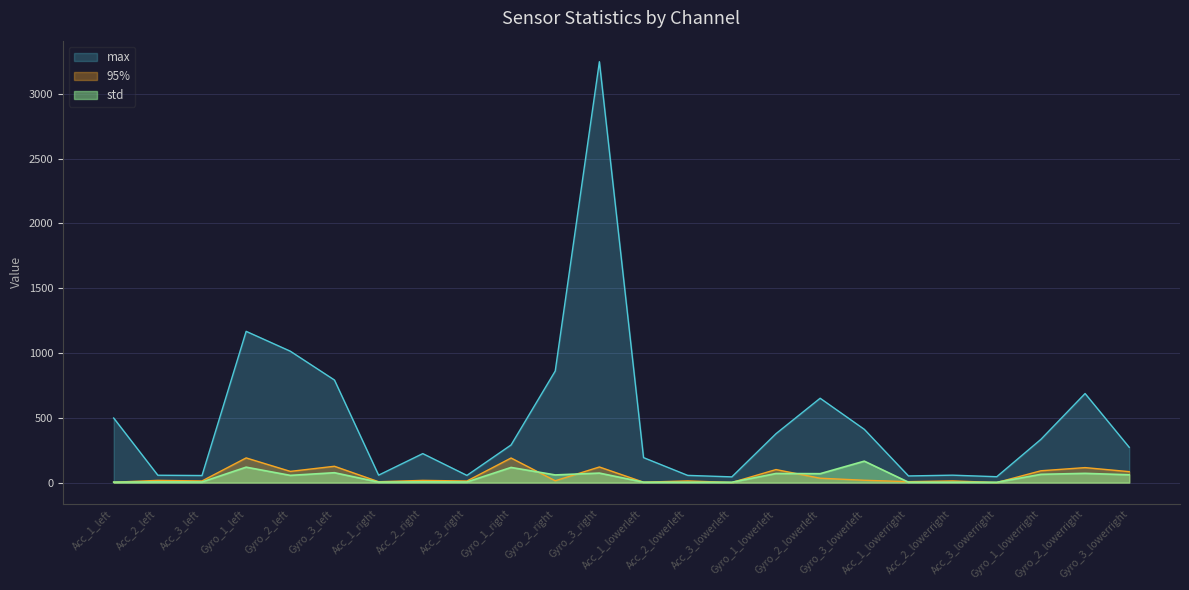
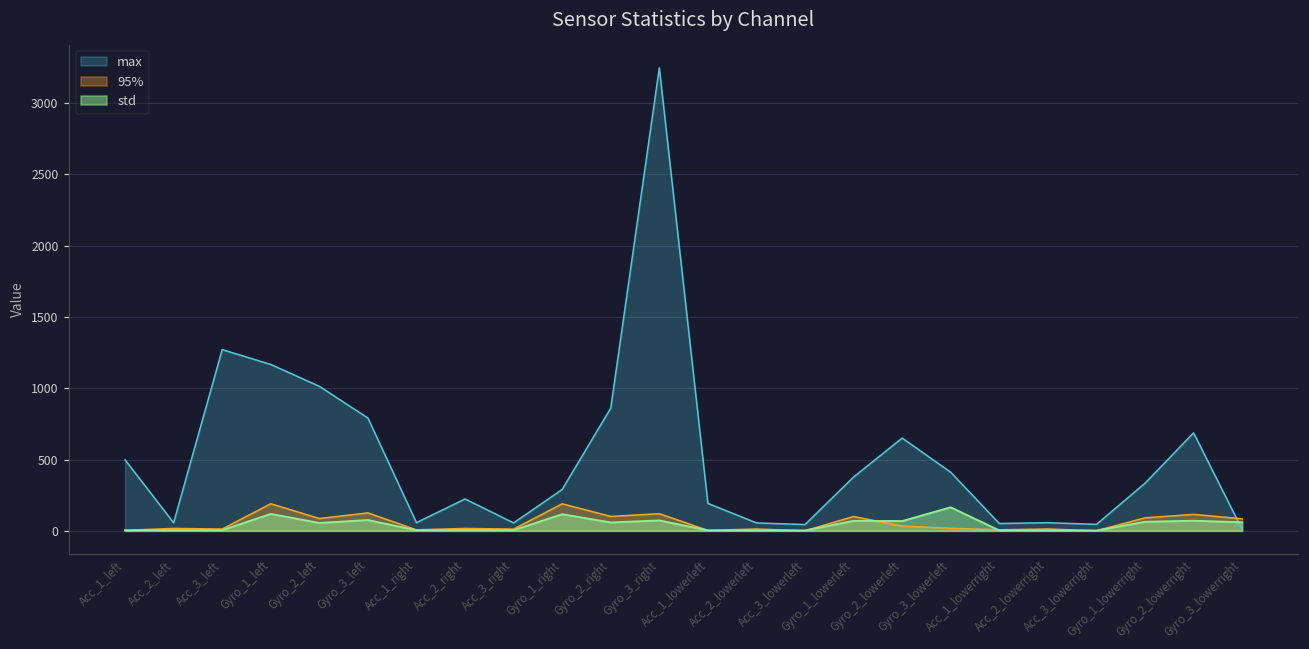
max, Acc_3_left: 50 -> 1270
95%, Gyro_2_right: 10 -> 100
max, Gyro_3_lowerright: 270 -> 10
